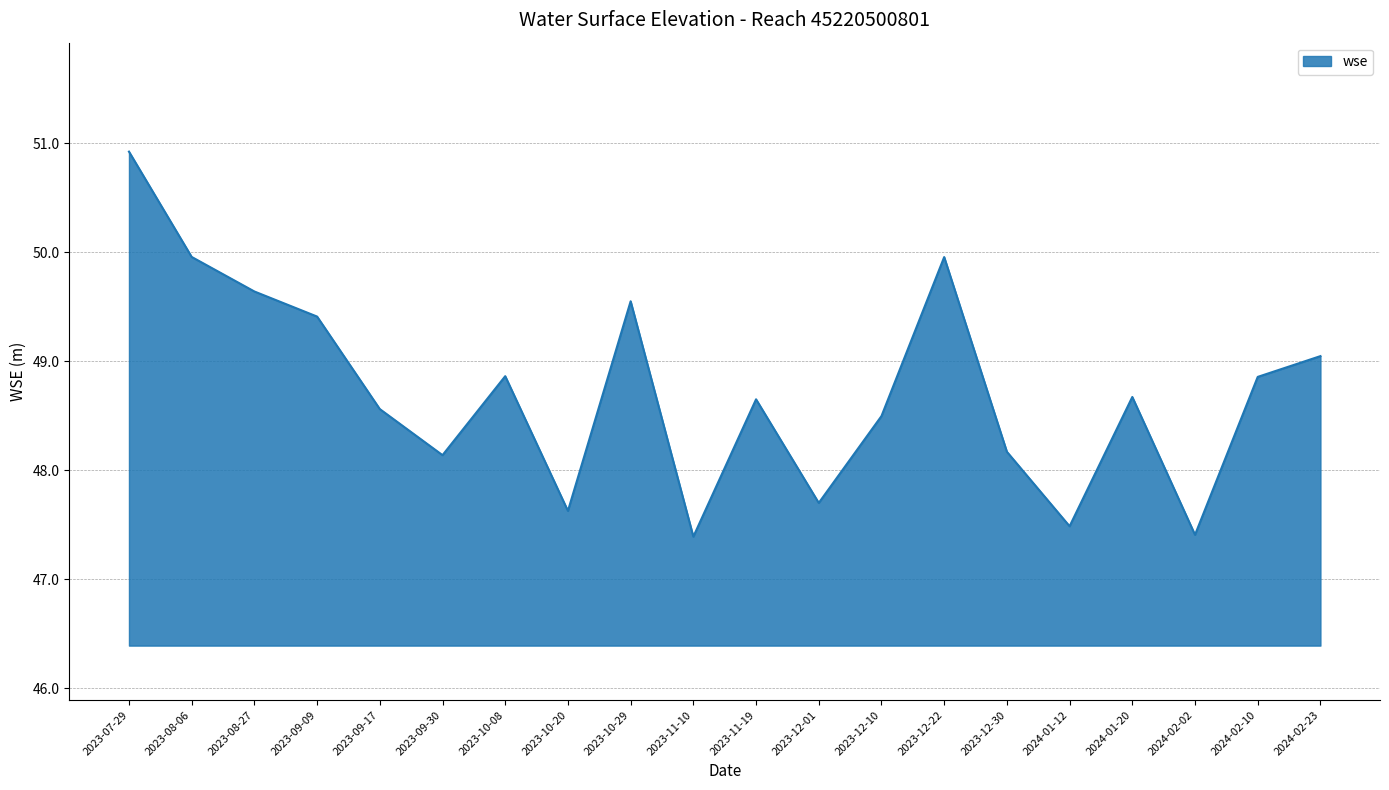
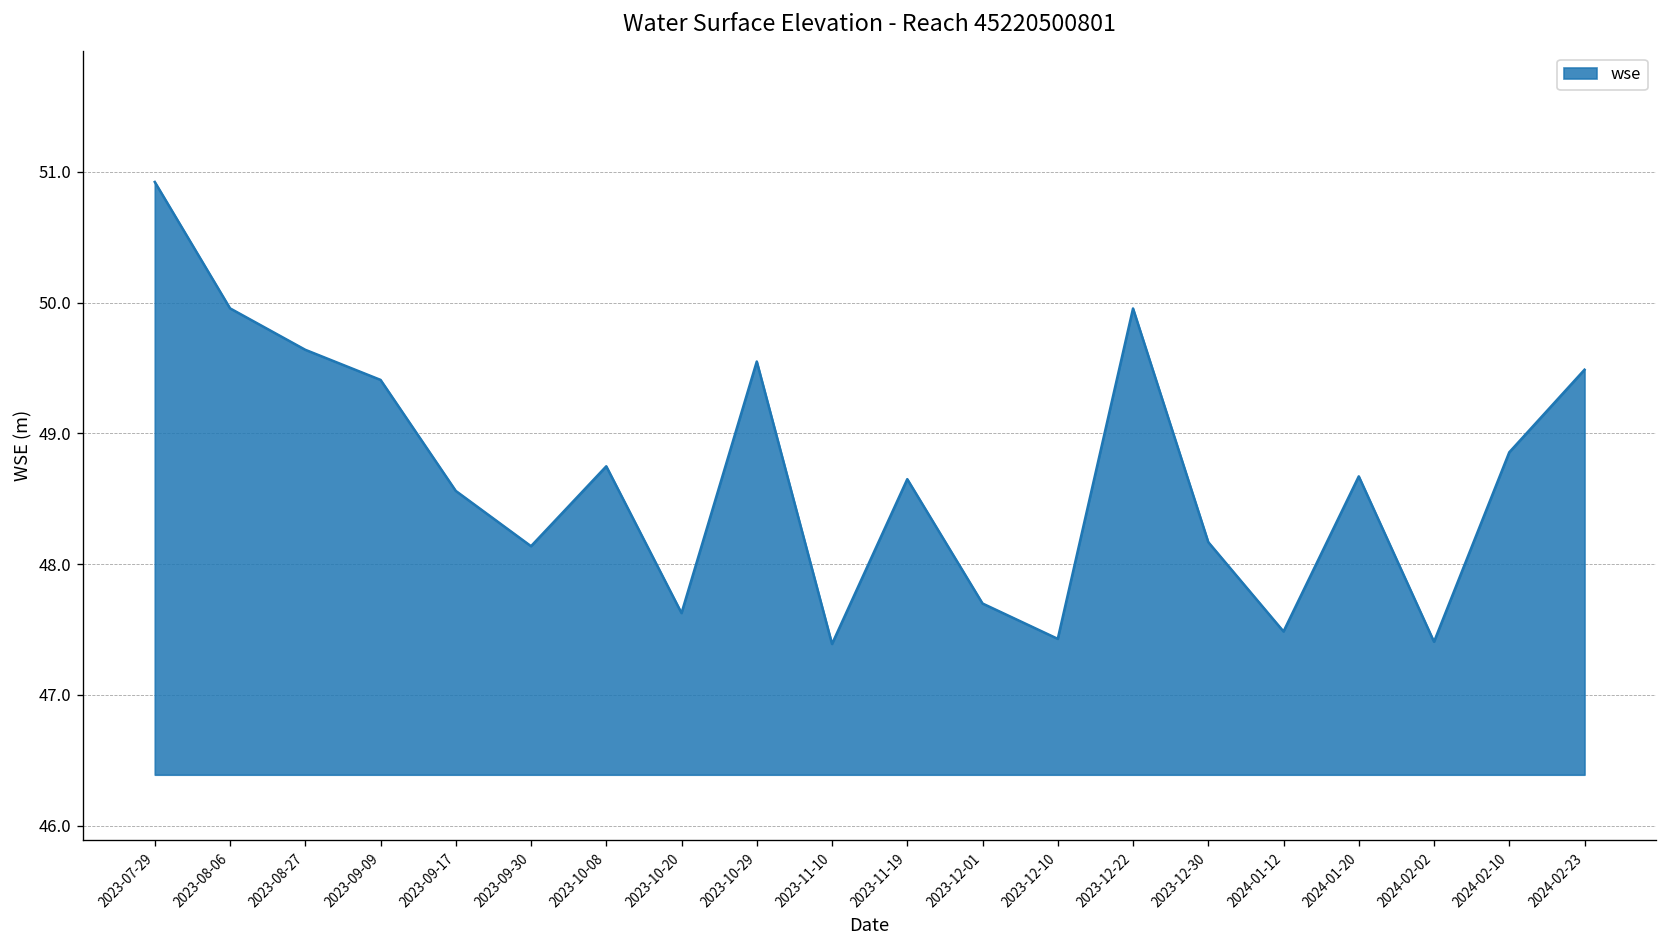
2023-10-08: 48.86 -> 48.75
2023-12-10: 48.50 -> 47.43
2024-02-23: 49.05 -> 49.49
